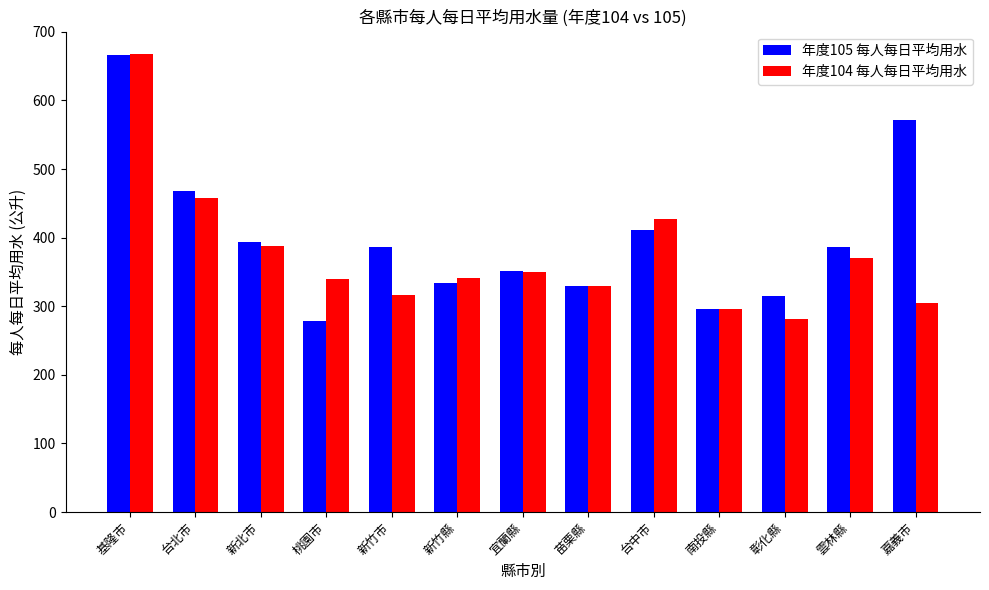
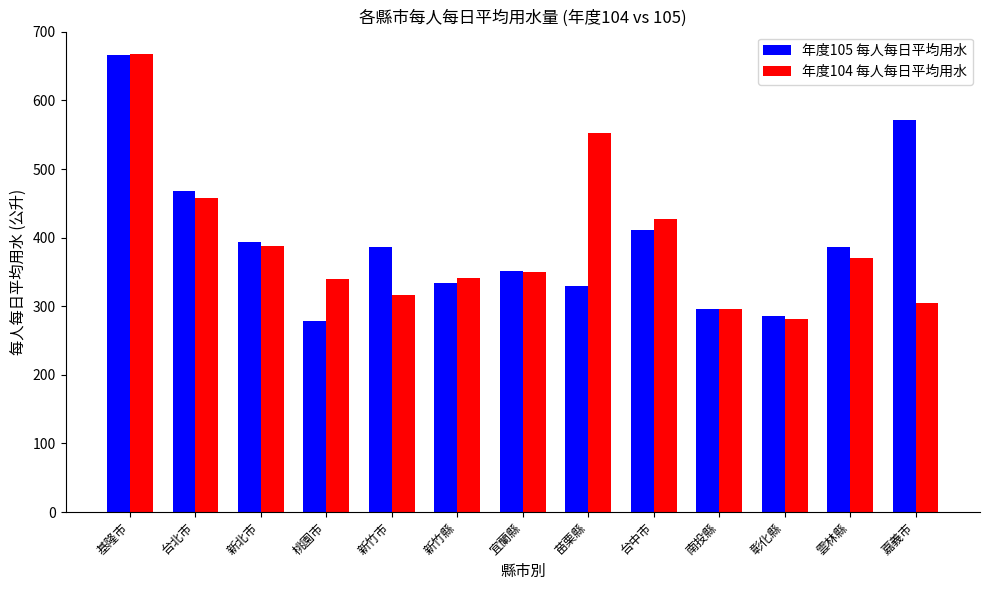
年度104 每人每日平均用水, 苗栗縣: 330 -> 550
年度105 每人每日平均用水, 彰化縣: 320 -> 290
